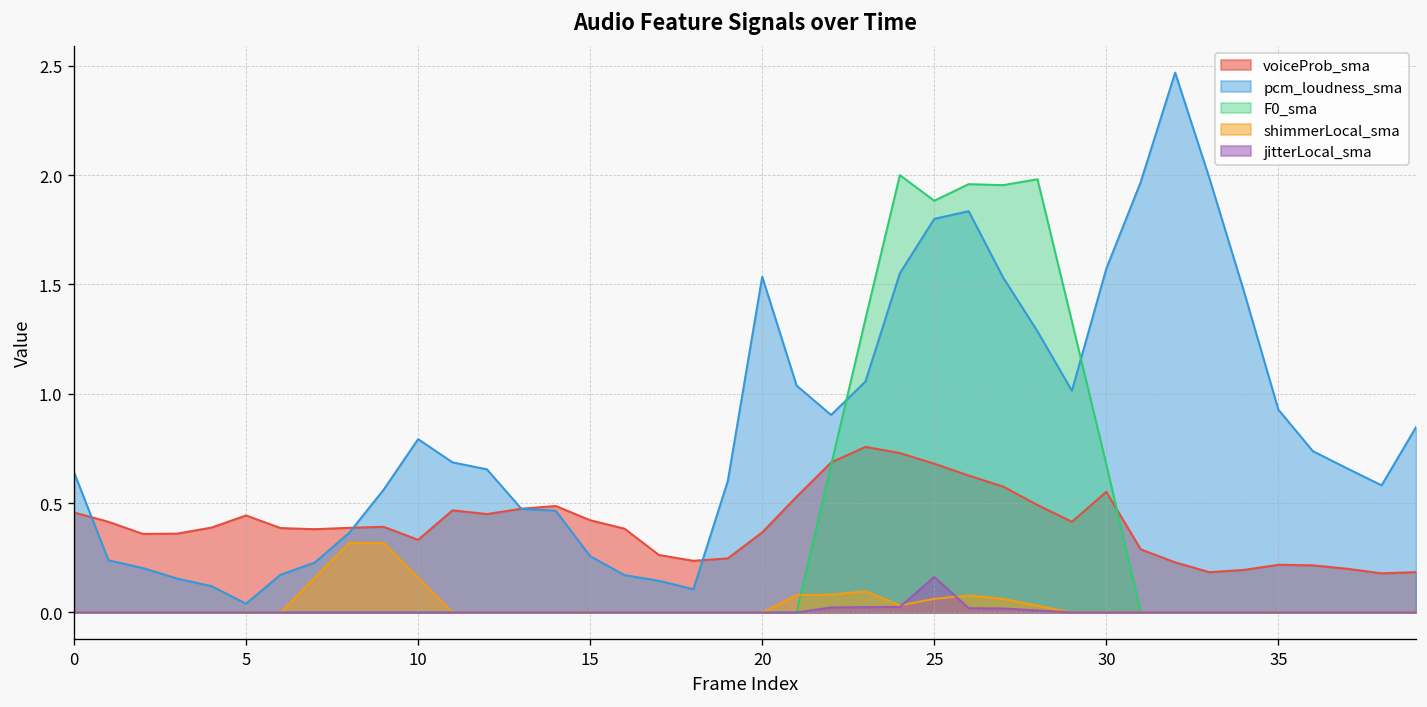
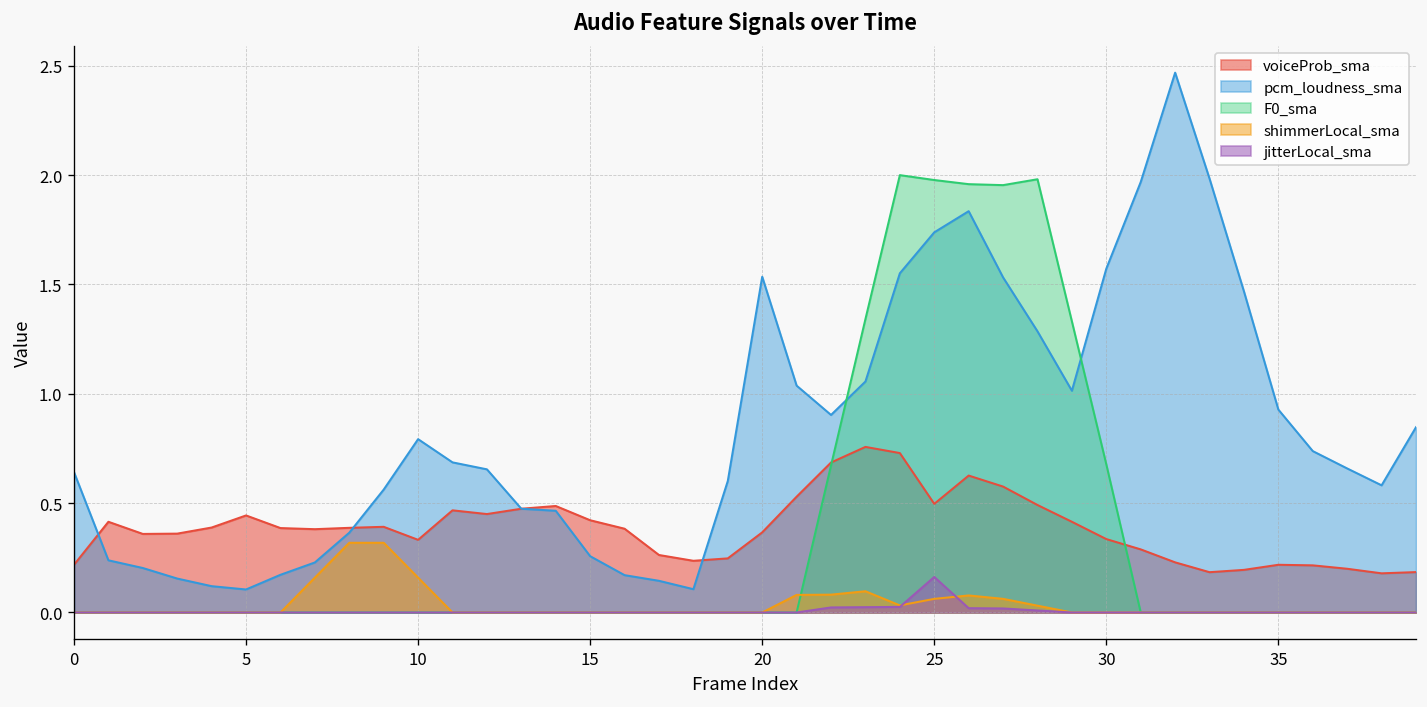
voiceProb_sma, 0: 0.46 -> 0.22
pcm_loudness_sma, 5: 0.04 -> 0.11
voiceProb_sma, 25: 0.68 -> 0.50
pcm_loudness_sma, 25: 1.80 -> 1.74
F0_sma, 25: 1.88 -> 1.98
voiceProb_sma, 30: 0.55 -> 0.34
